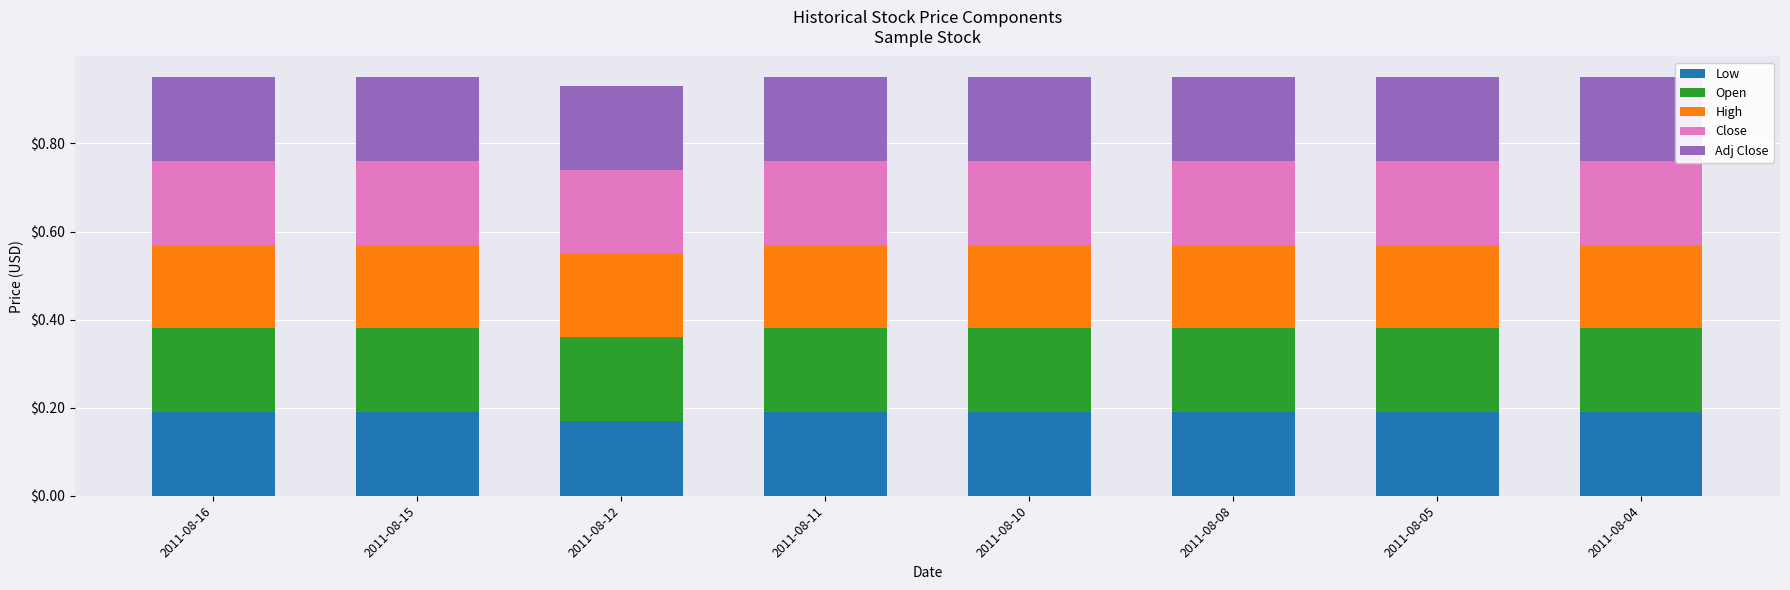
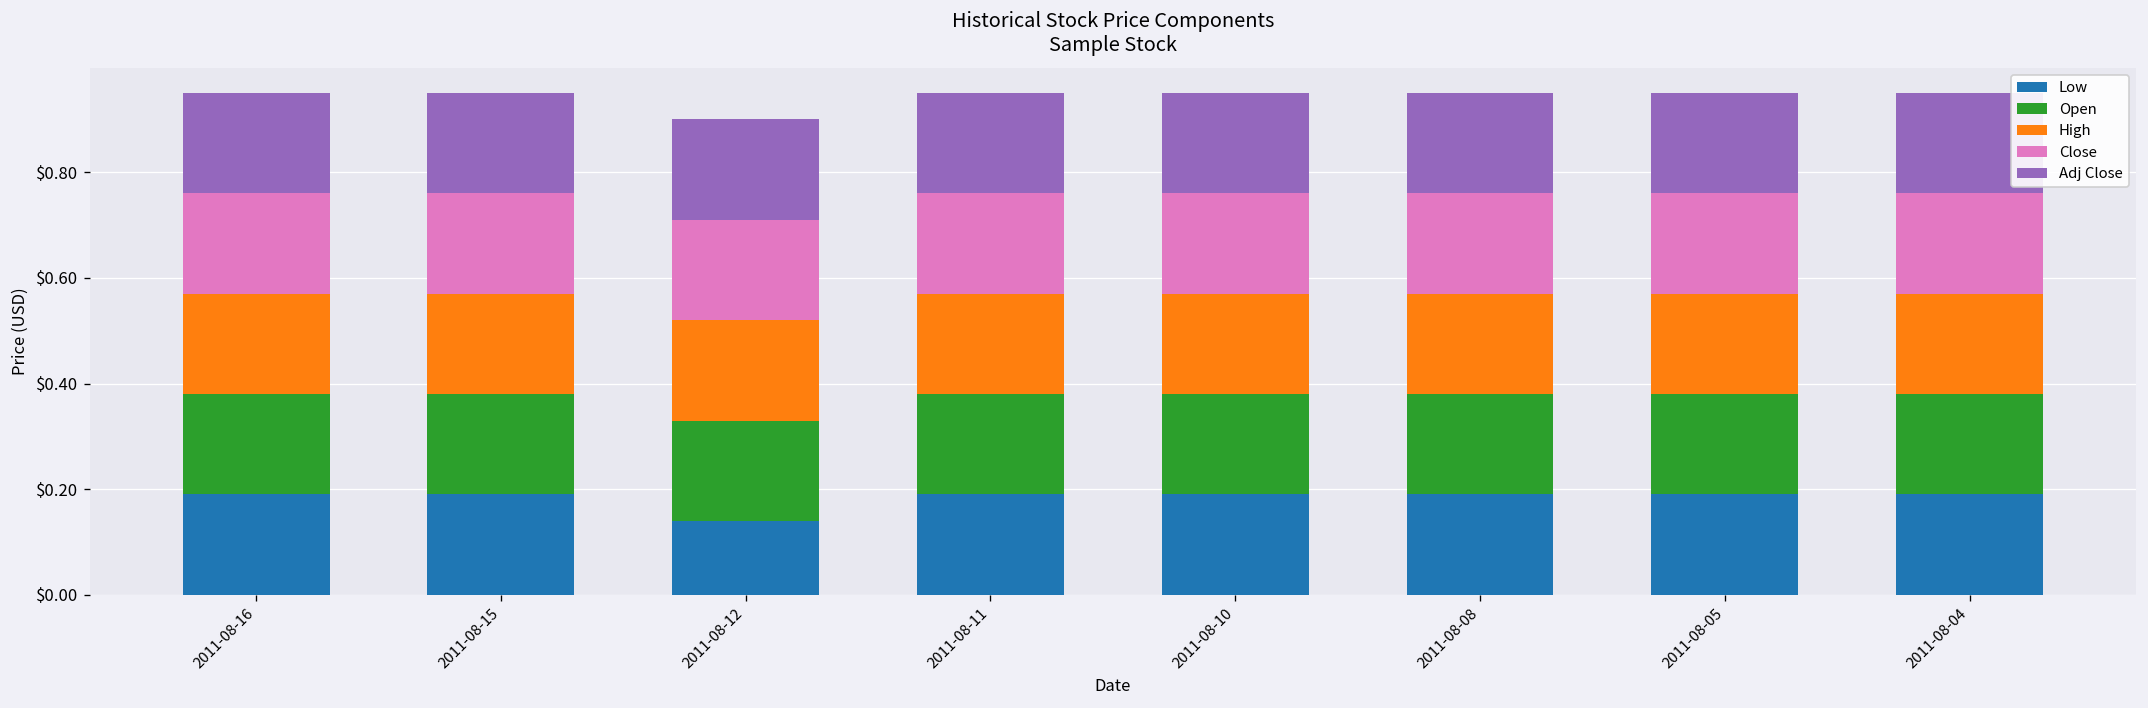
Low, 2011-08-12: $0.17 -> $0.14
